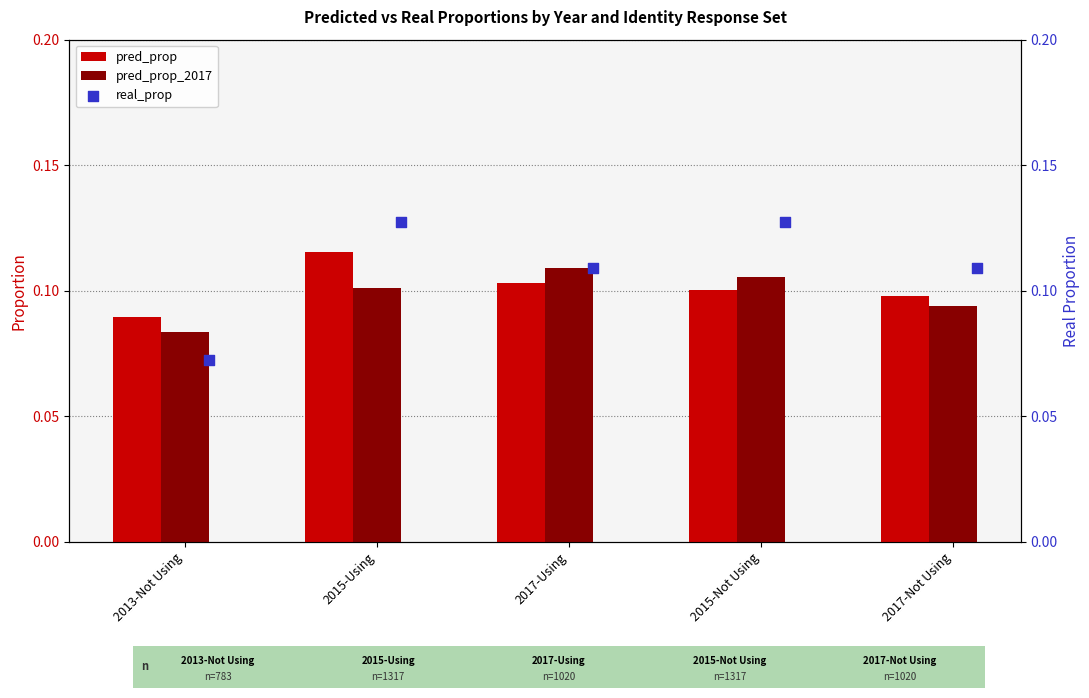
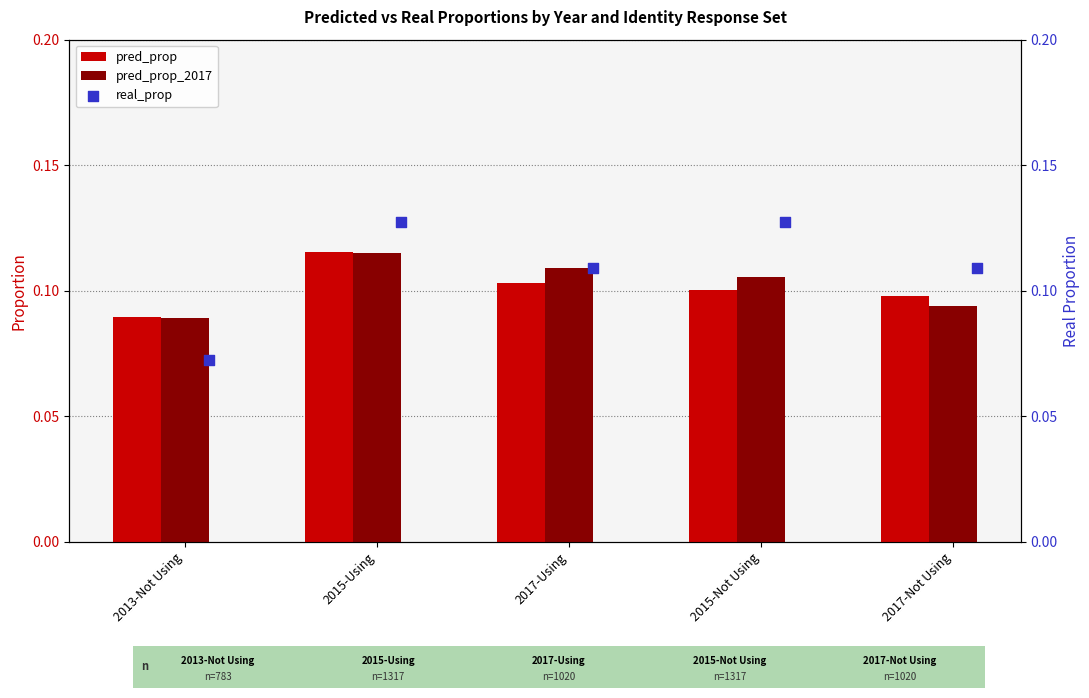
pred_prop_2017, 2013-Not Using: 0.084 -> 0.089
pred_prop_2017, 2015-Using: 0.101 -> 0.115
